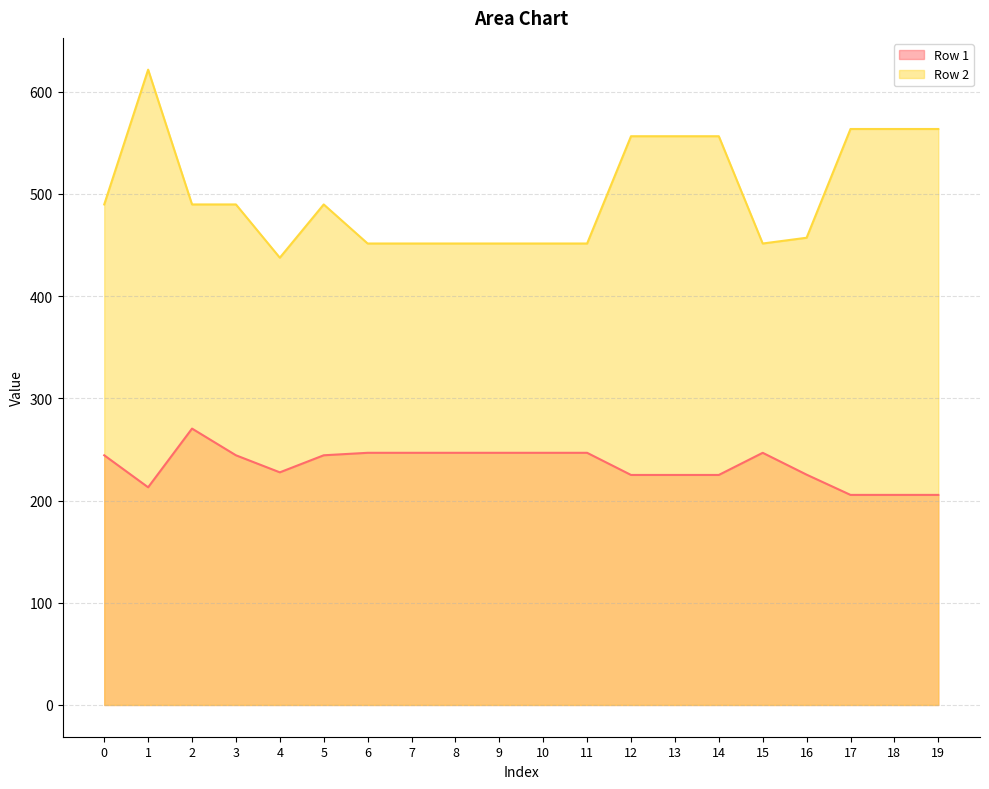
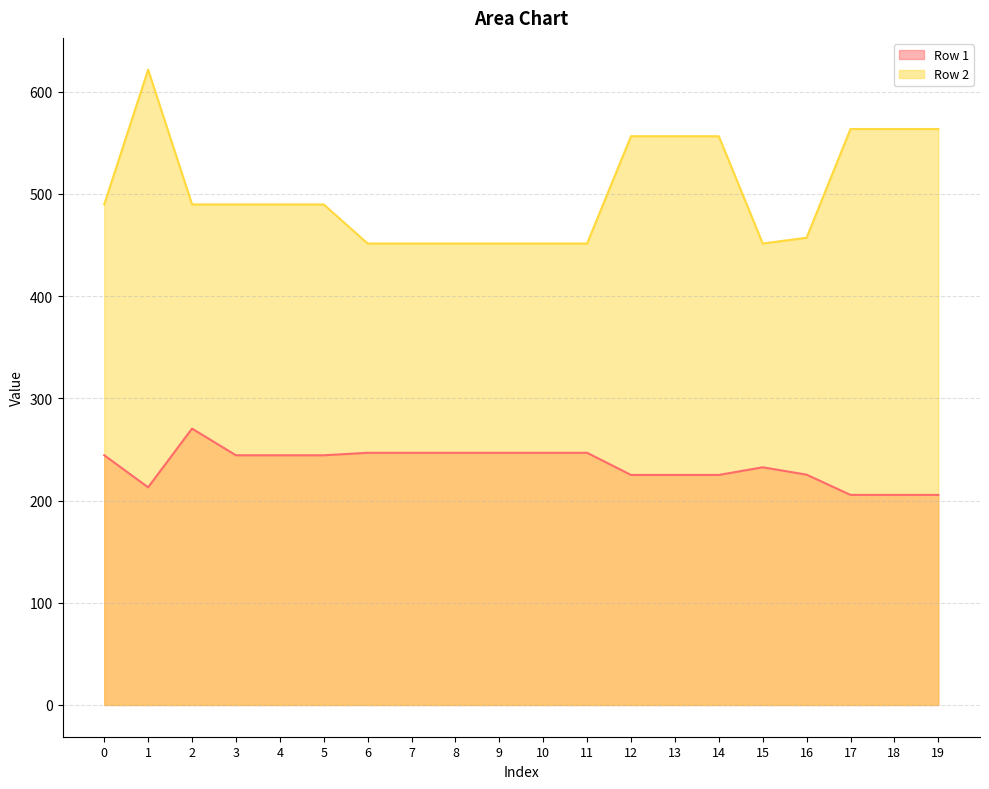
Row 1, 4: 228 -> 244
Row 2, 4: 438 -> 490
Row 1, 15: 247 -> 233
